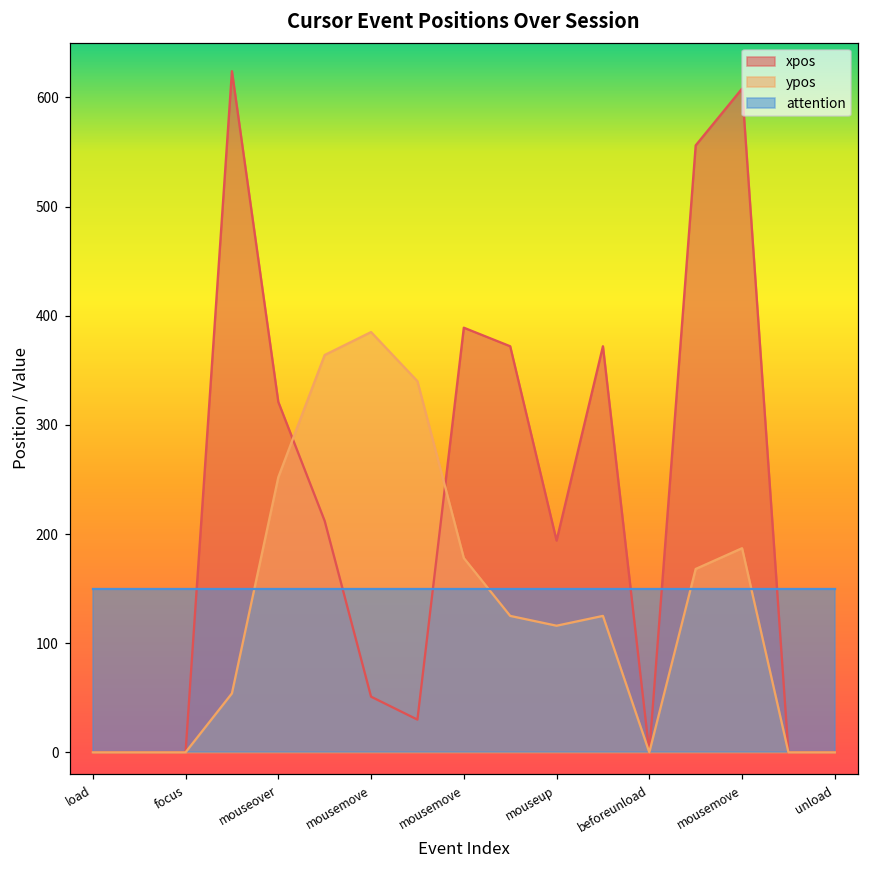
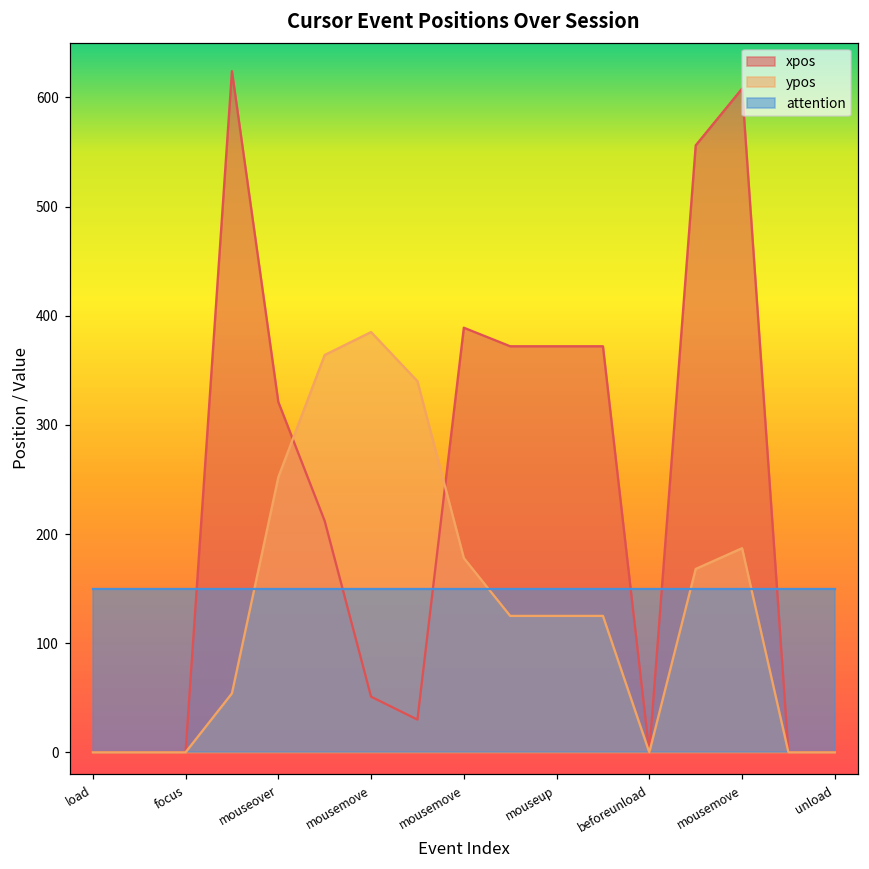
xpos, mouseup: 190 -> 370
ypos, mouseup: 120 -> 130
